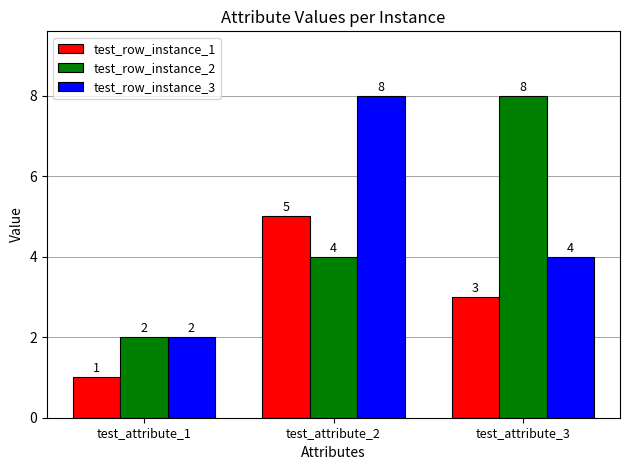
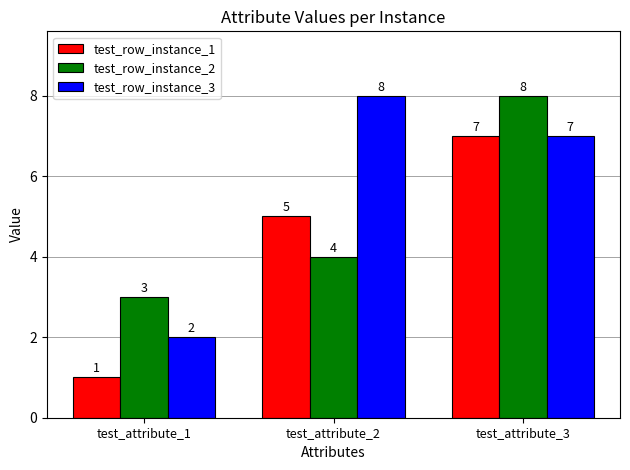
test_row_instance_2, test_attribute_1: 2 -> 3
test_row_instance_1, test_attribute_3: 3 -> 7
test_row_instance_3, test_attribute_3: 4 -> 7
